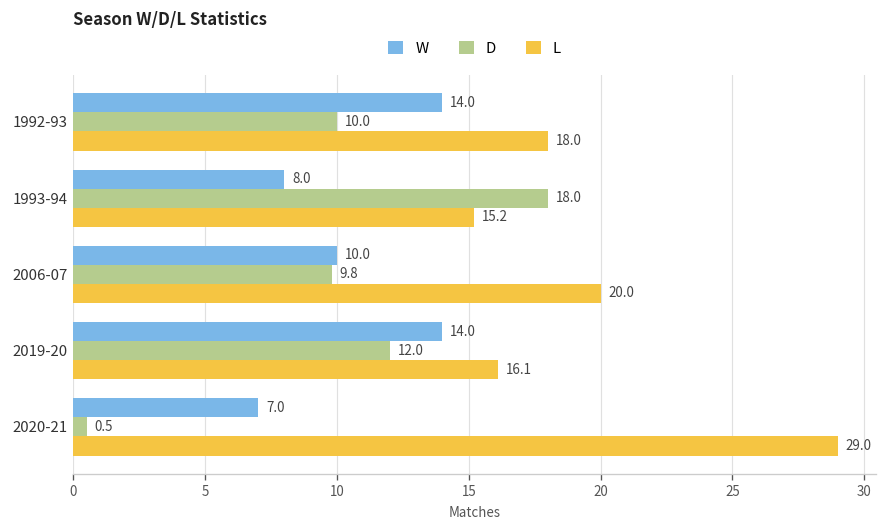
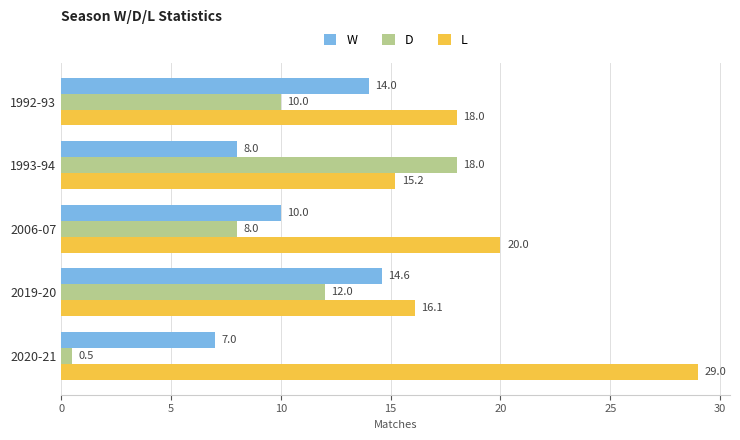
D, 2006-07: 9.8 -> 8.0
W, 2019-20: 14.0 -> 14.6
